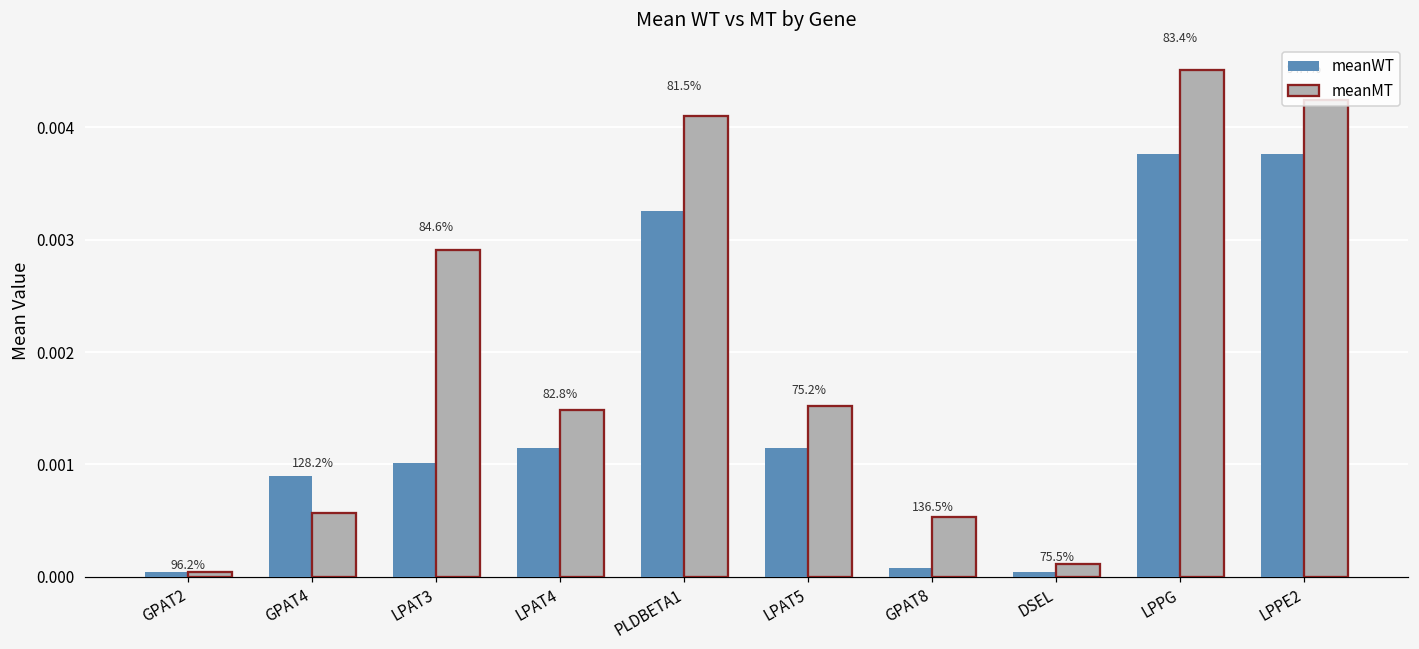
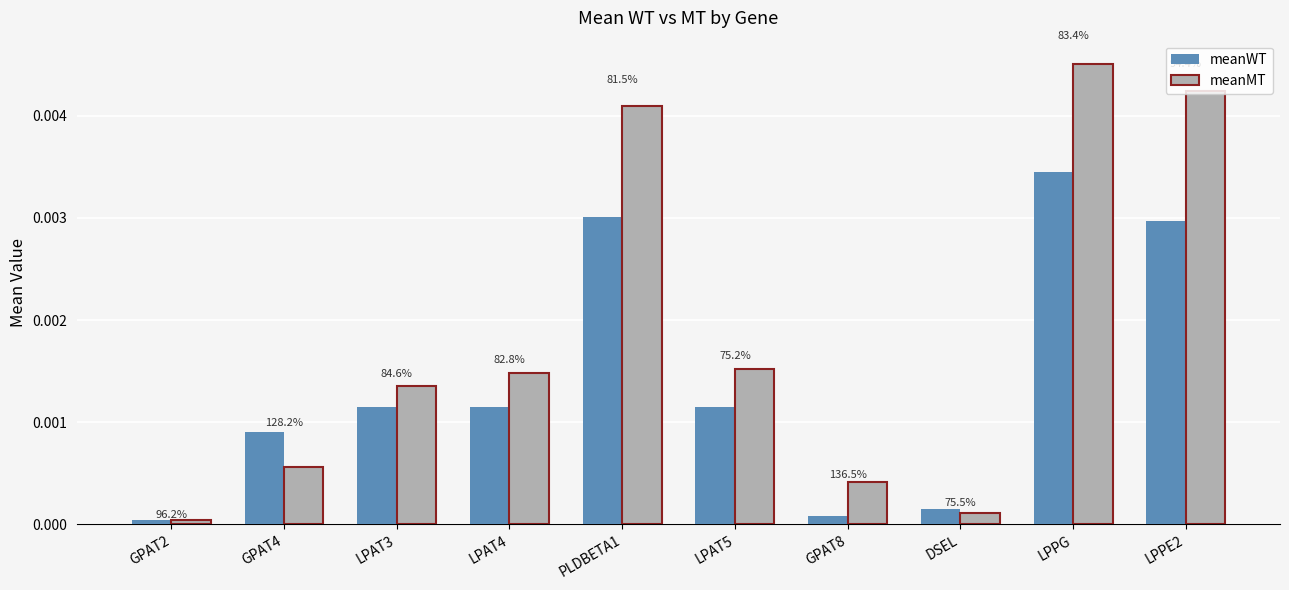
meanWT, LPAT3: 0.00101 -> 0.00115
meanMT, LPAT3: 0.00291 -> 0.00135
meanWT, PLDBETA1: 0.00326 -> 0.00301
meanMT, GPAT8: 0.00053 -> 0.00041
meanWT, DSEL: 0.00004 -> 0.00015
meanWT, LPPG: 0.00376 -> 0.00345
meanWT, LPPE2: 0.00376 -> 0.00296
